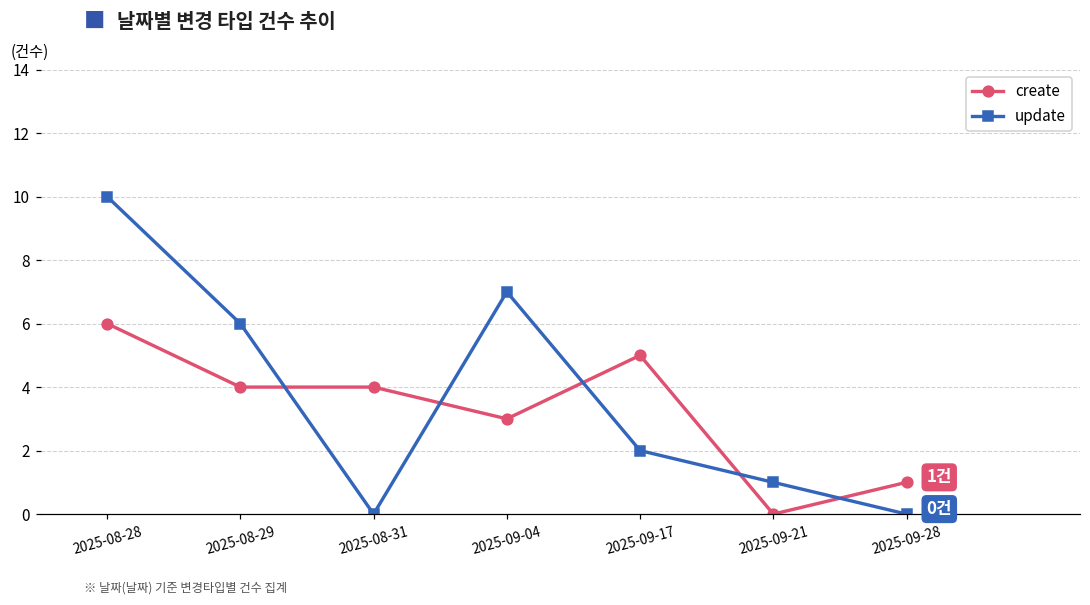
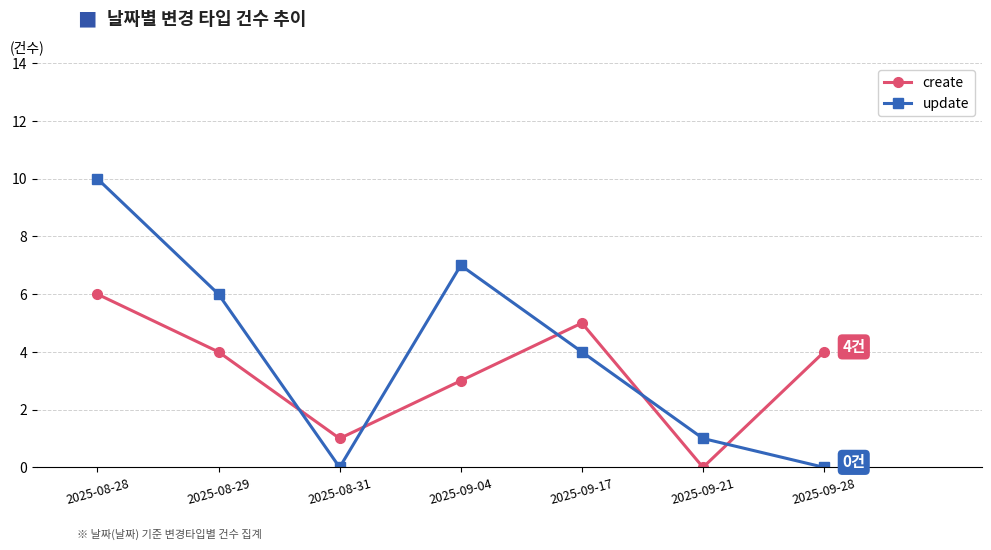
create, 2025-08-31: 4 -> 1
update, 2025-09-17: 2 -> 4
create, 2025-09-28: 1건 -> 4건
